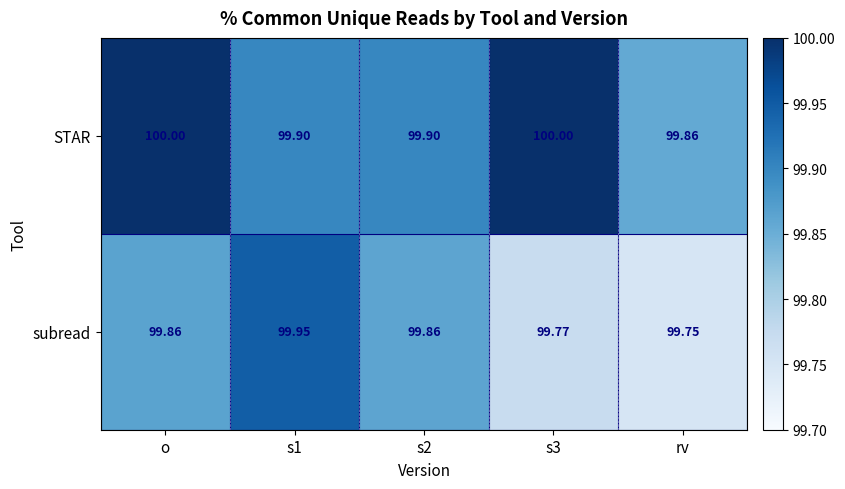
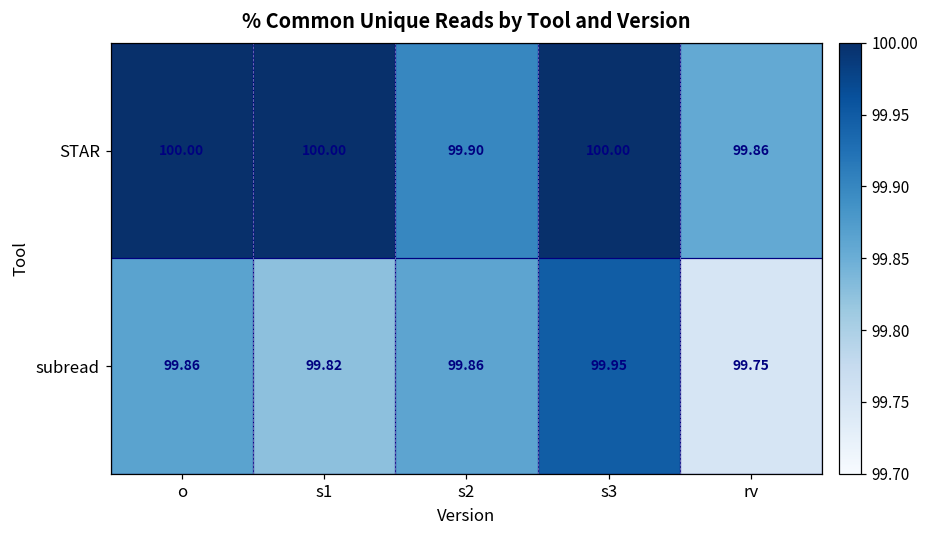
STAR, s1: 99.90 -> 100.00
subread, s1: 99.95 -> 99.82
subread, s3: 99.77 -> 99.95
